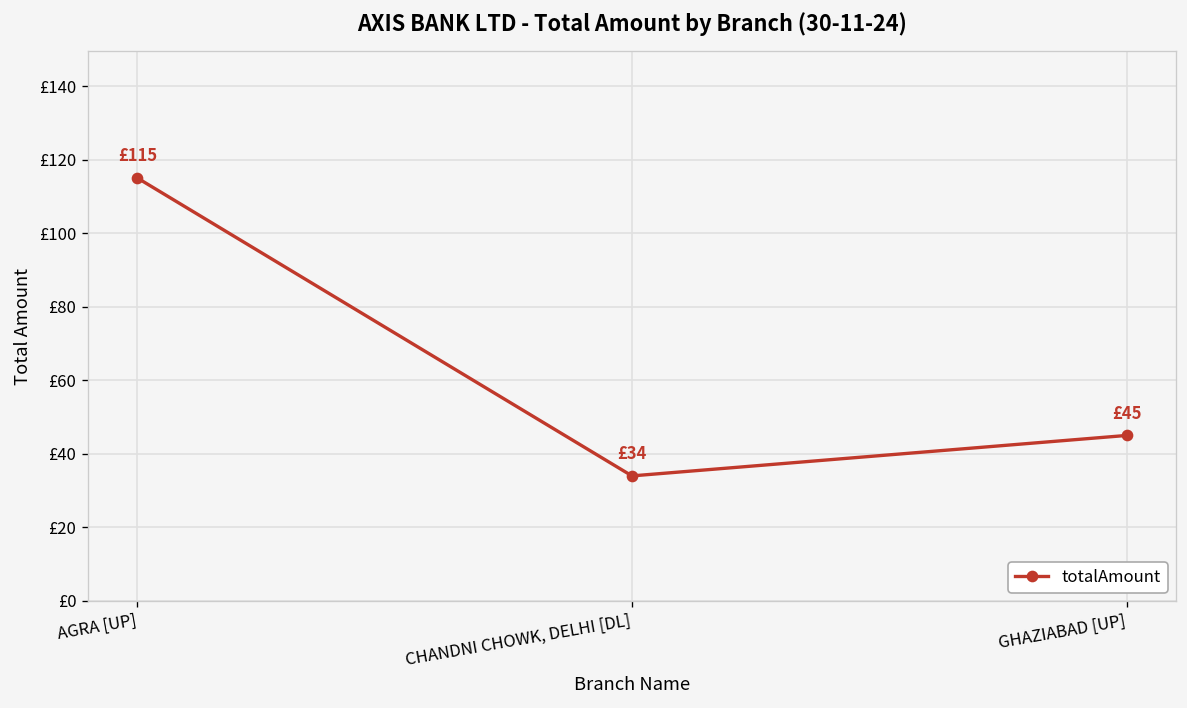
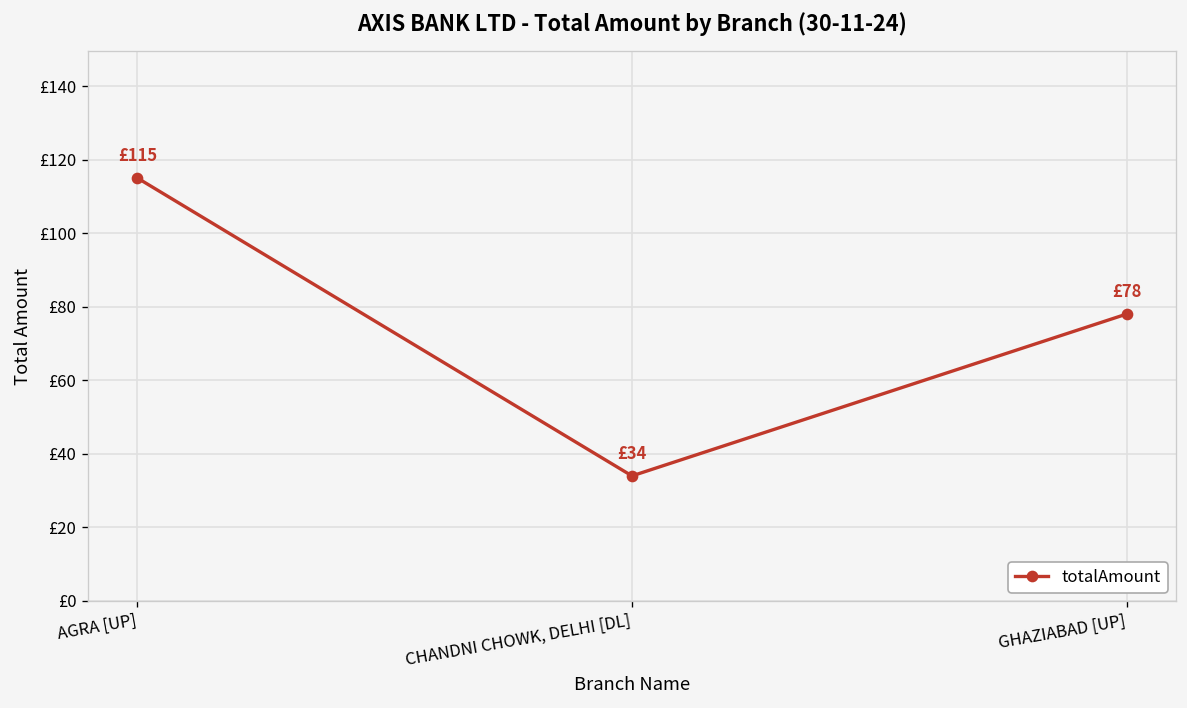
GHAZIABAD [UP]: £45 -> £78
